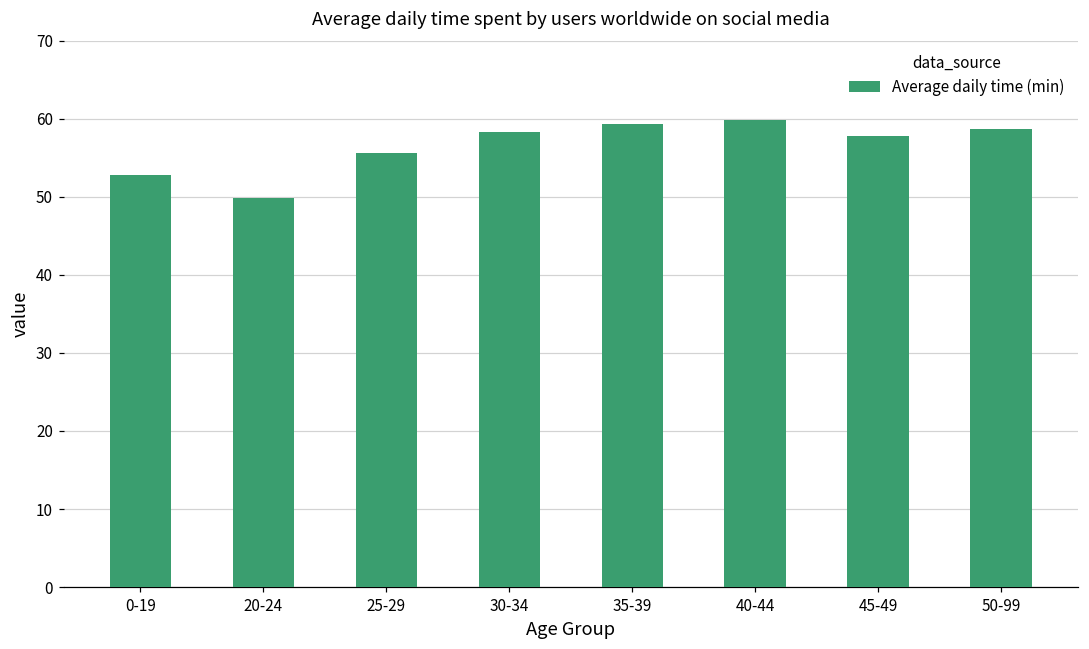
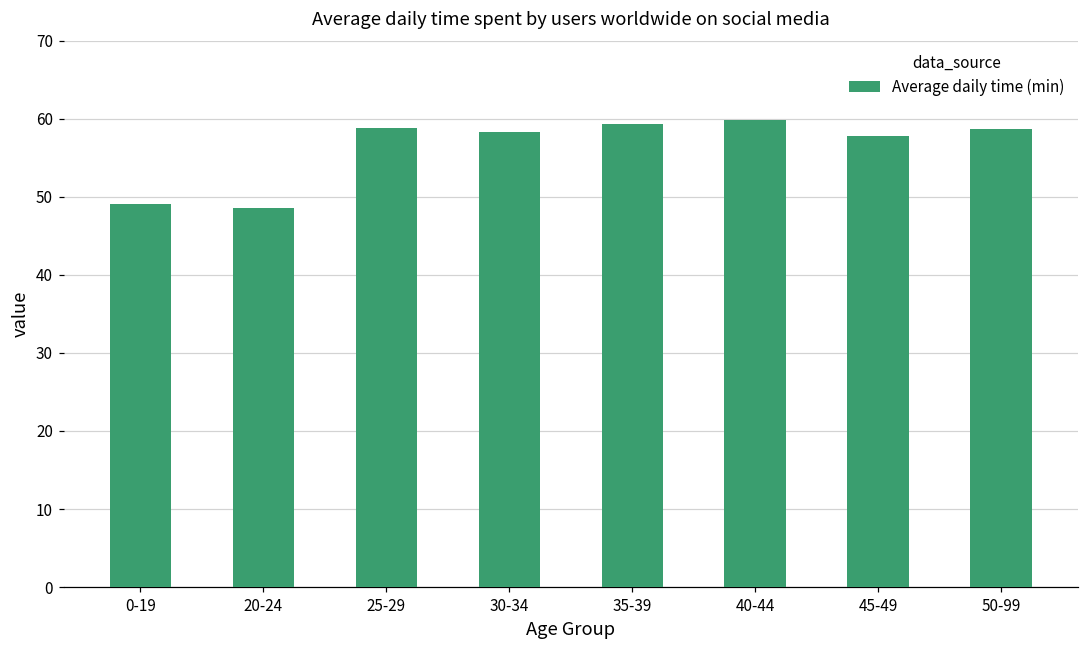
0-19: 53 -> 49
20-24: 50 -> 49
25-29: 56 -> 59
